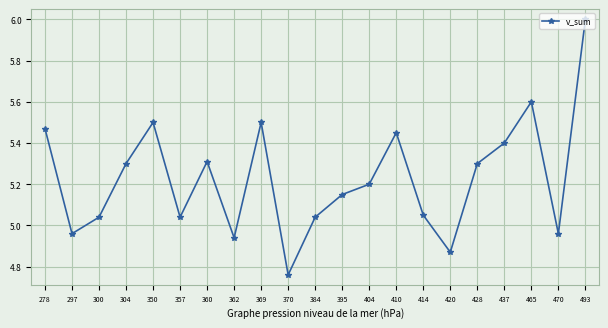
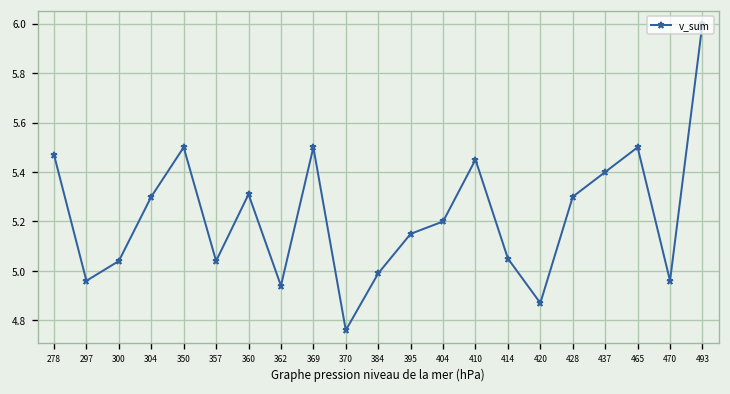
384: 5.04 -> 4.99
465: 5.6 -> 5.5
